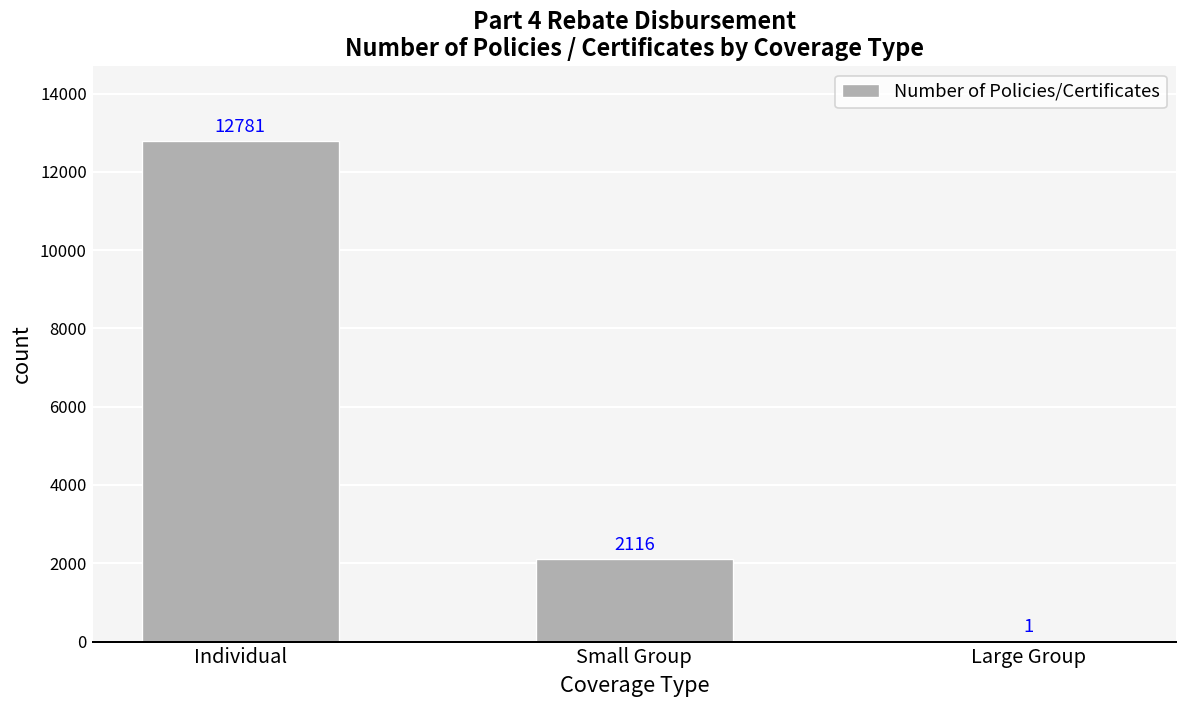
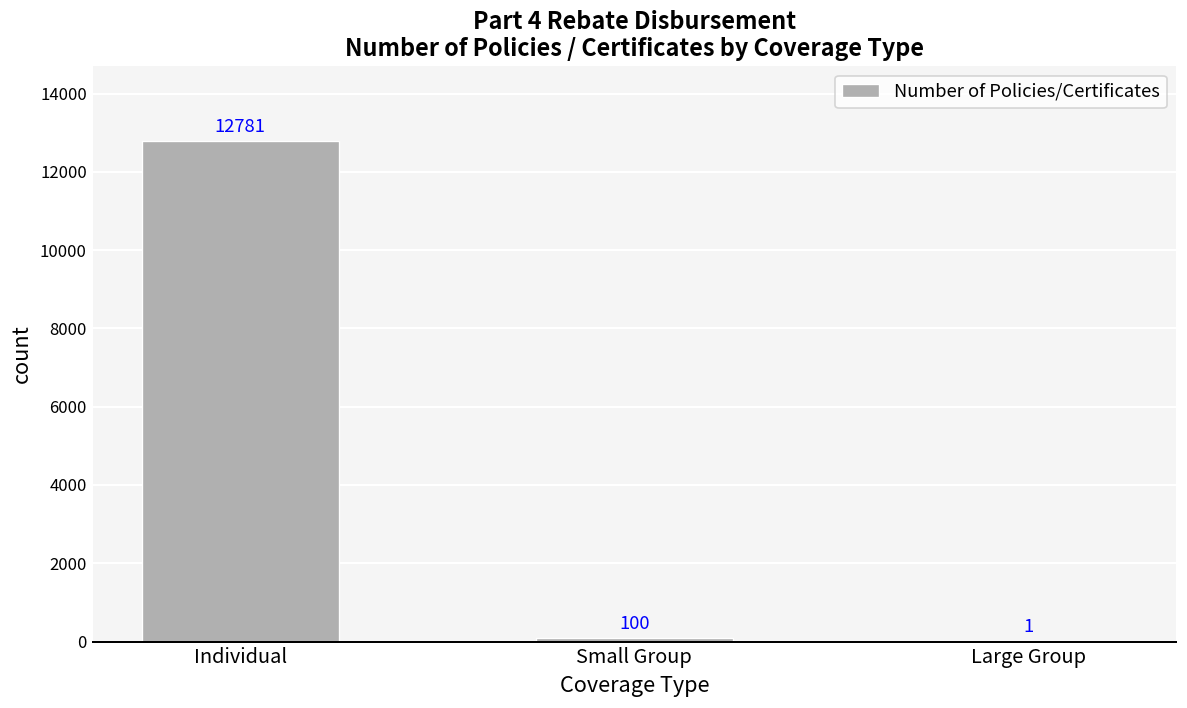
Small Group: 2116 -> 100
